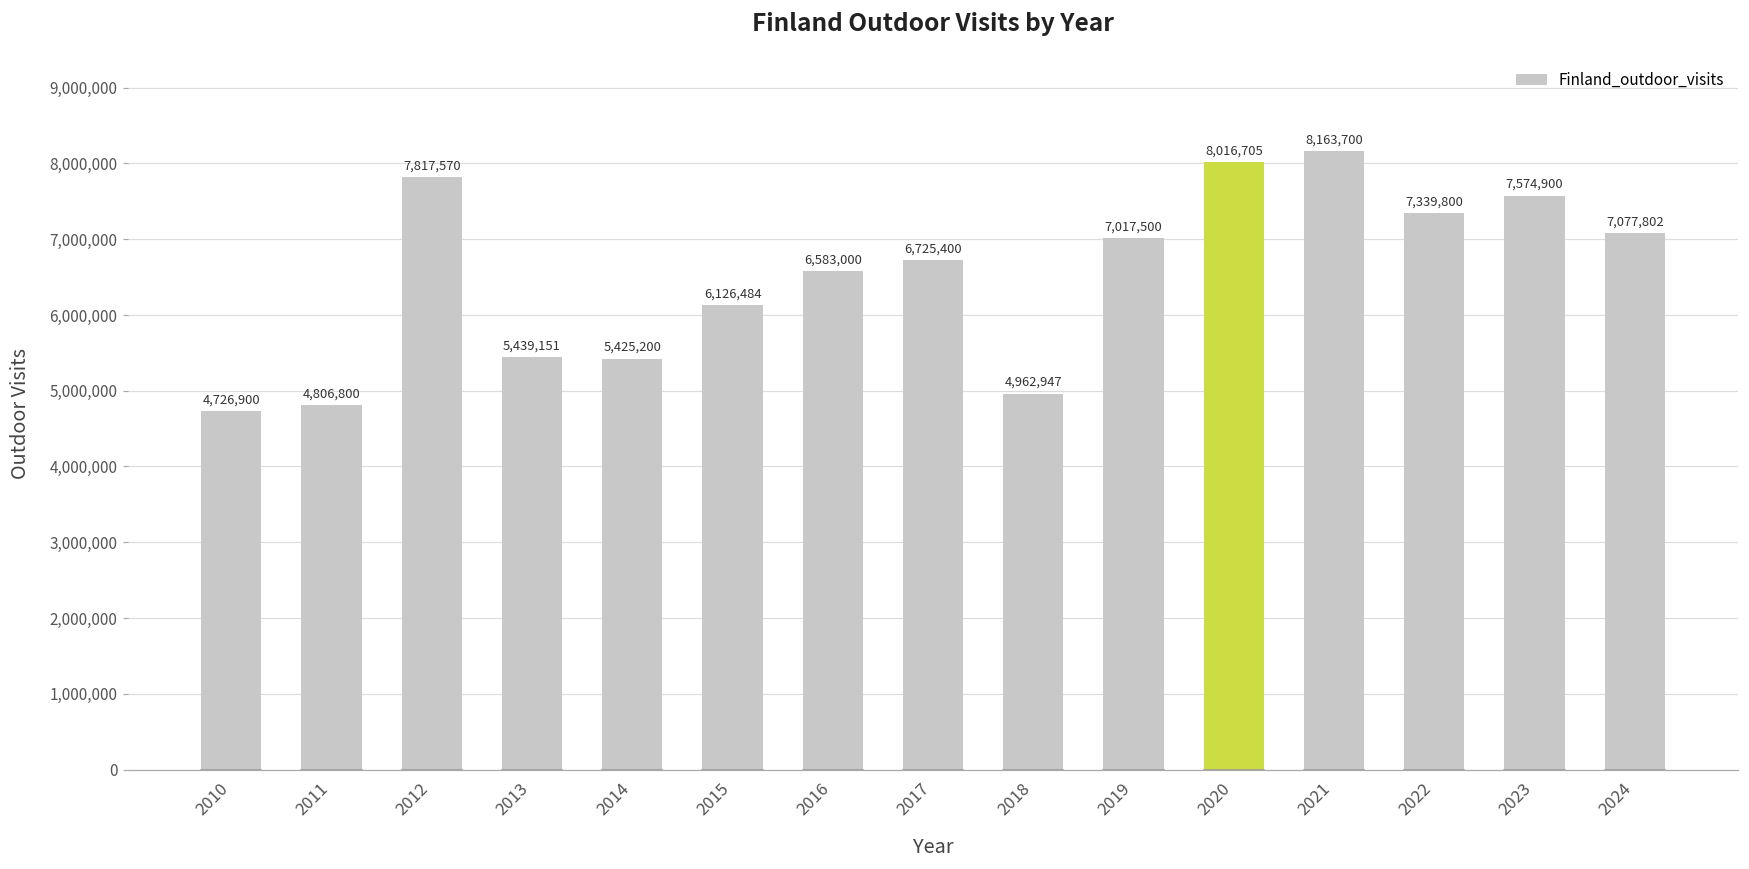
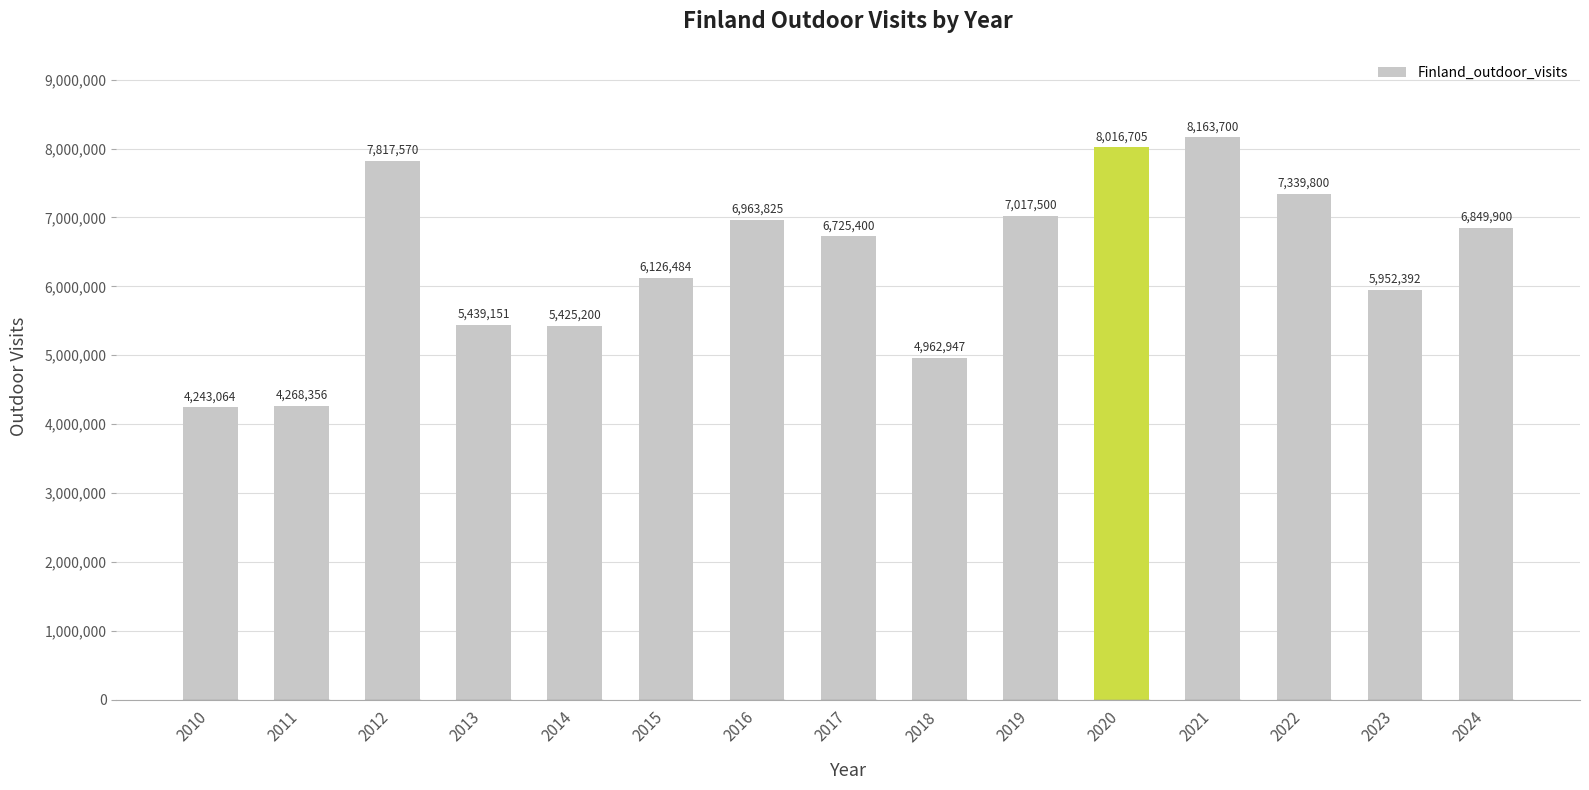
Finland_outdoor_visits, 2010: 4,726,900 -> 4,243,064
Finland_outdoor_visits, 2011: 4,806,800 -> 4,268,356
Finland_outdoor_visits, 2016: 6,583,000 -> 6,963,825
Finland_outdoor_visits, 2023: 7,574,900 -> 5,952,392
Finland_outdoor_visits, 2024: 7,077,802 -> 6,849,900
